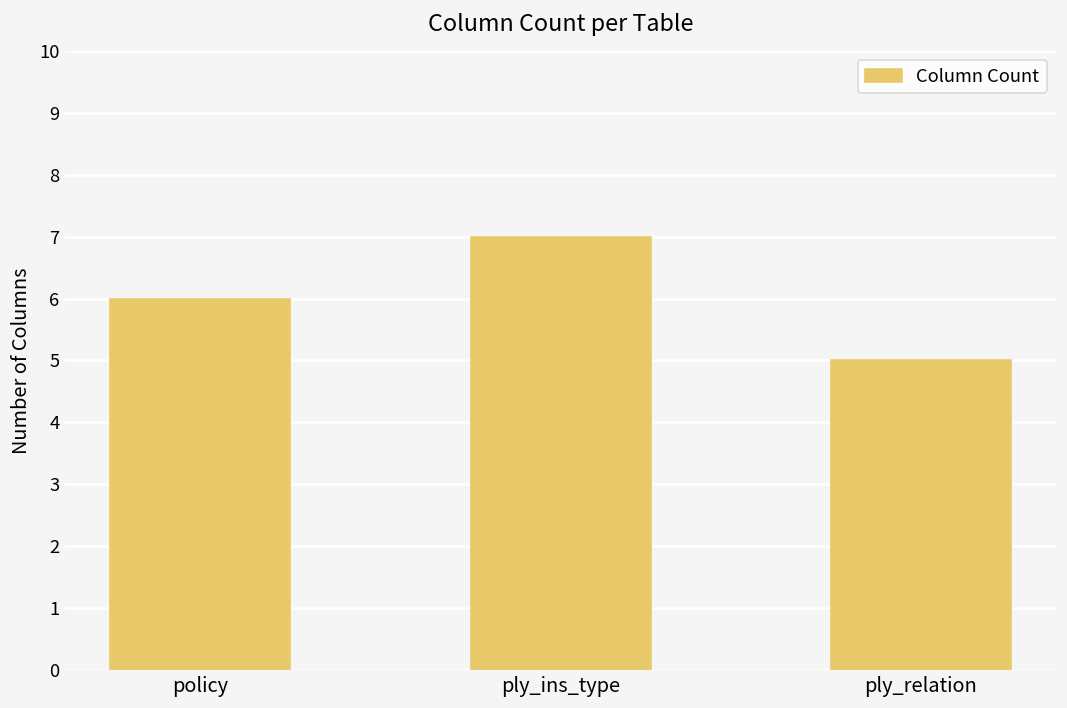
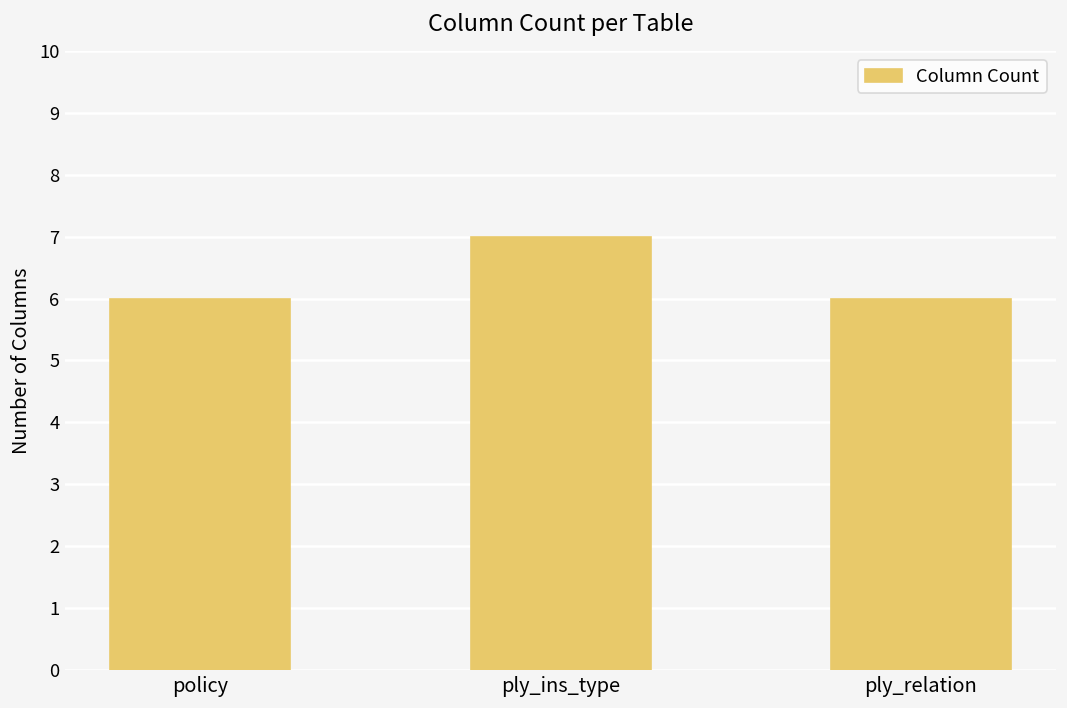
ply_relation: 5 -> 6
